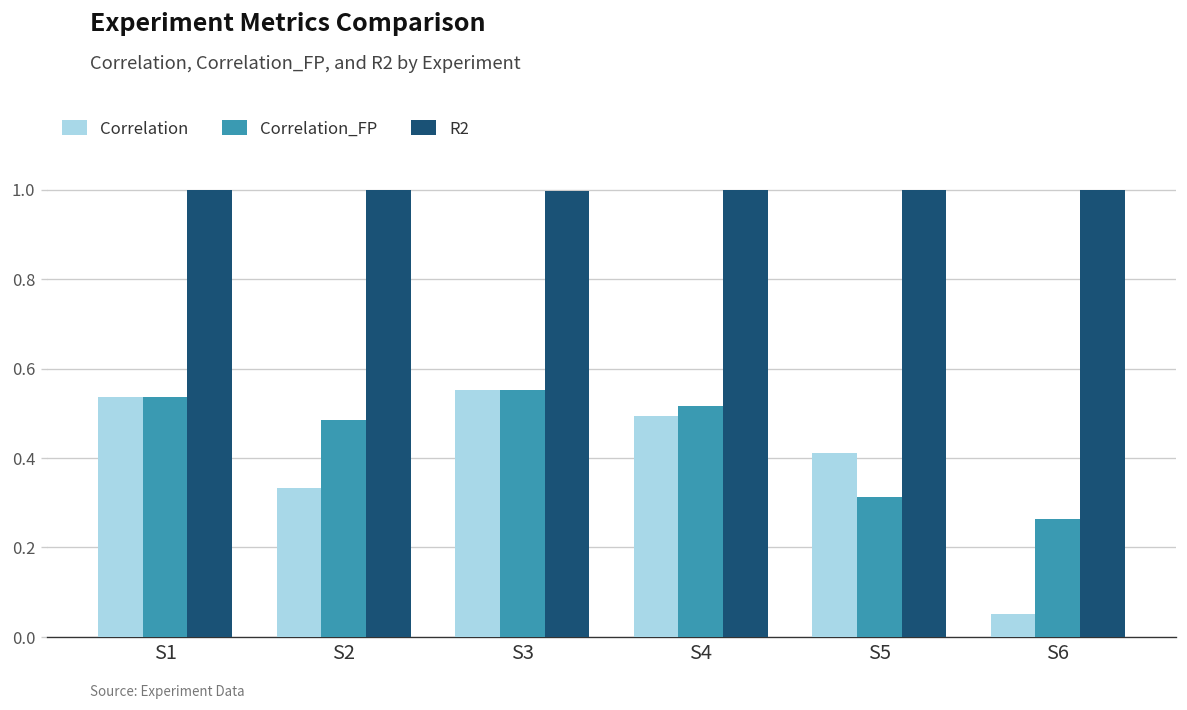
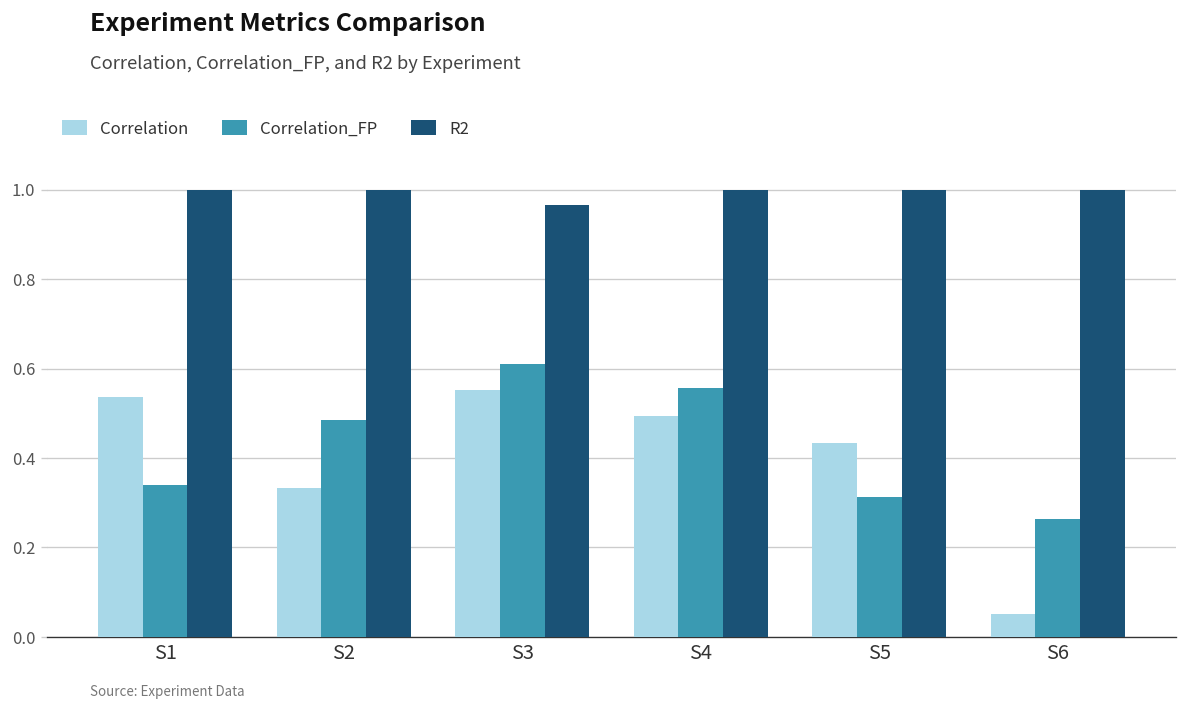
Correlation_FP, S1: 0.54 -> 0.34
Correlation_FP, S3: 0.55 -> 0.61
R2, S3: 1.00 -> 0.97
Correlation_FP, S4: 0.52 -> 0.56
Correlation, S5: 0.41 -> 0.43
